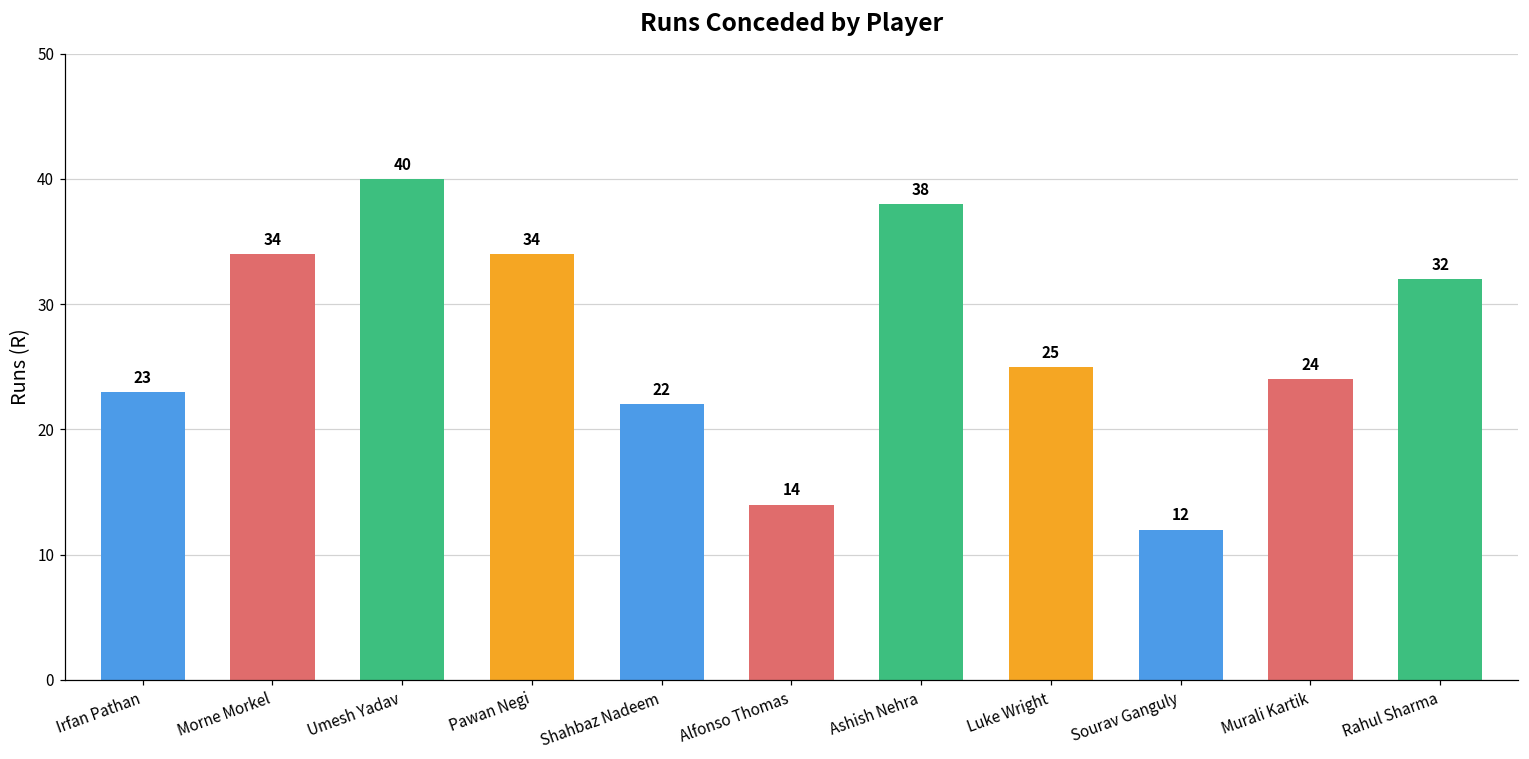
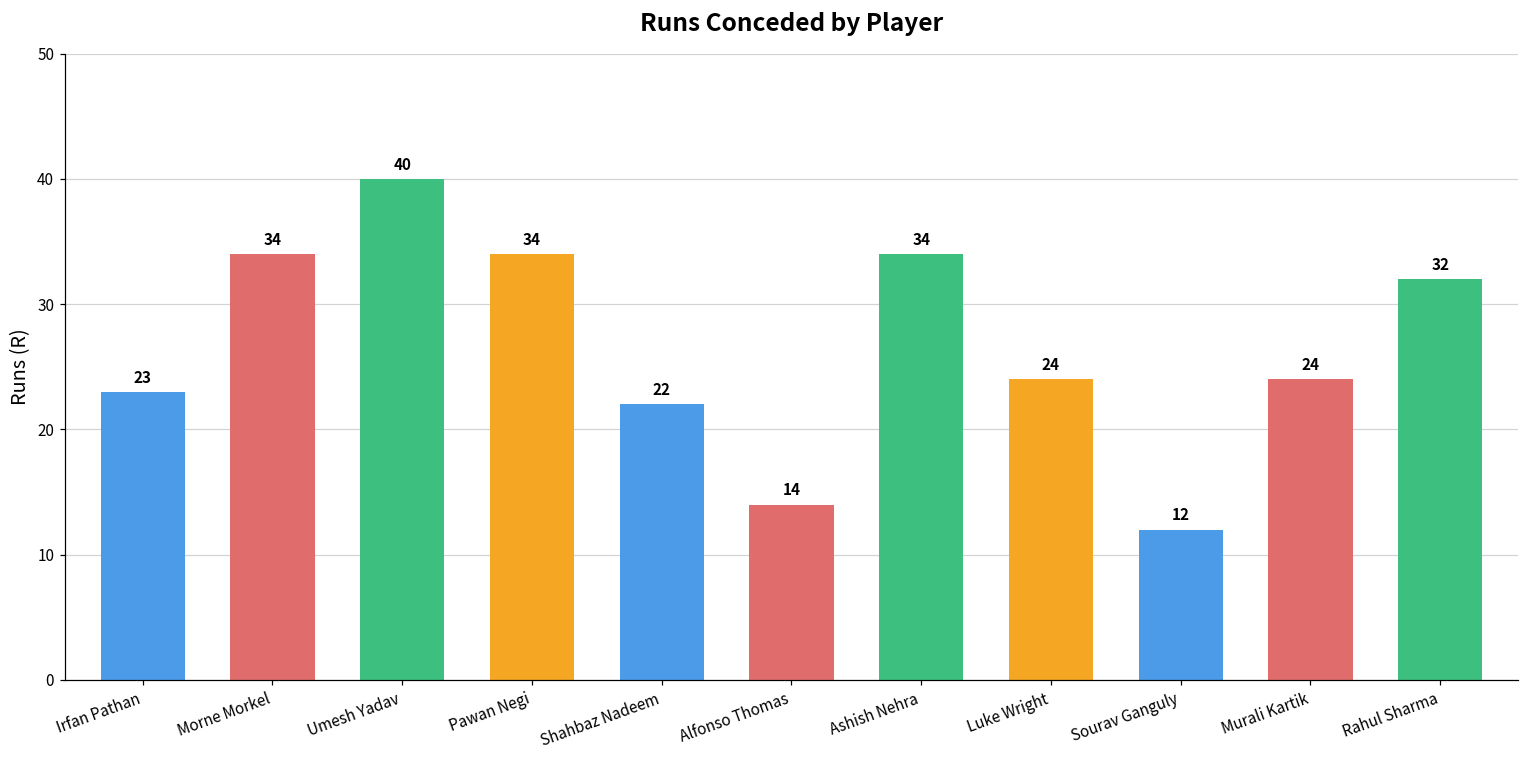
Ashish Nehra: 38 -> 34
Luke Wright: 25 -> 24
